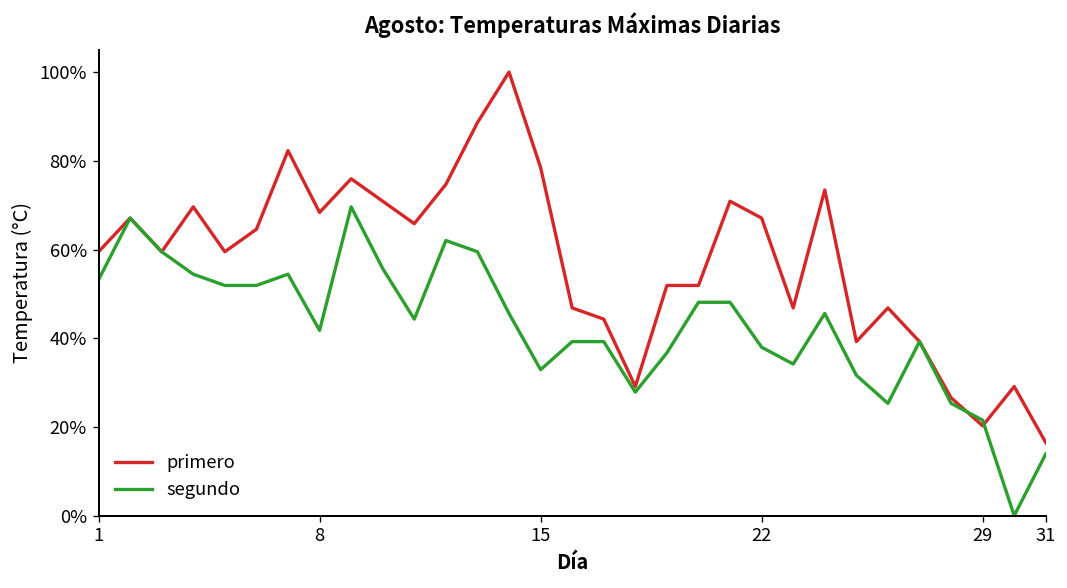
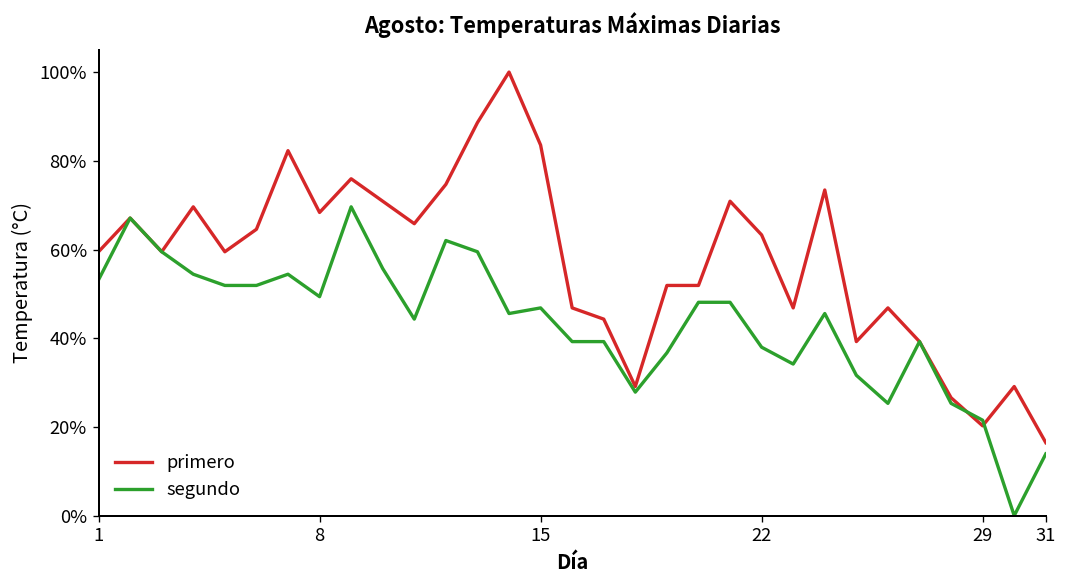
segundo, 8: 42% -> 49%
primero, 15: 78% -> 84%
segundo, 15: 33% -> 47%
primero, 22: 67% -> 63%
